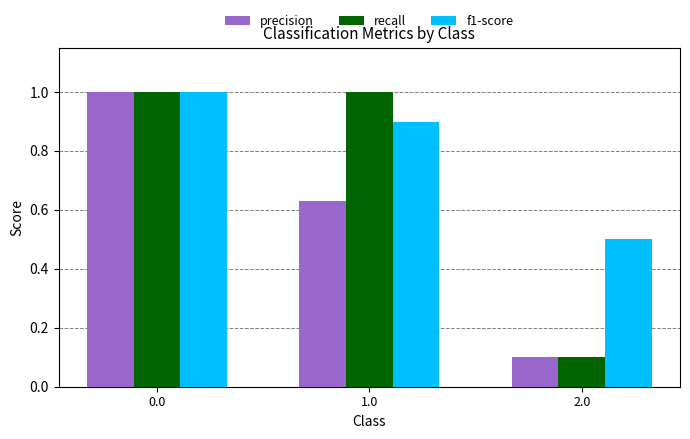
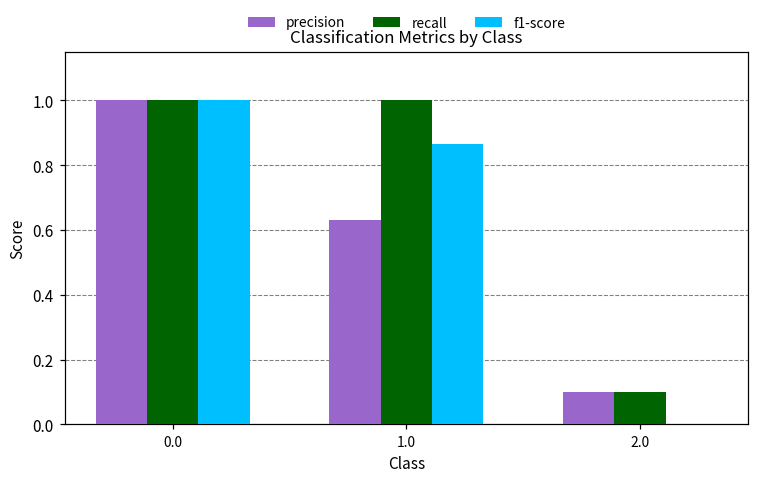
f1-score, 1.0: 0.90 -> 0.87
f1-score, 2.0: 0.5 -> 0.0
